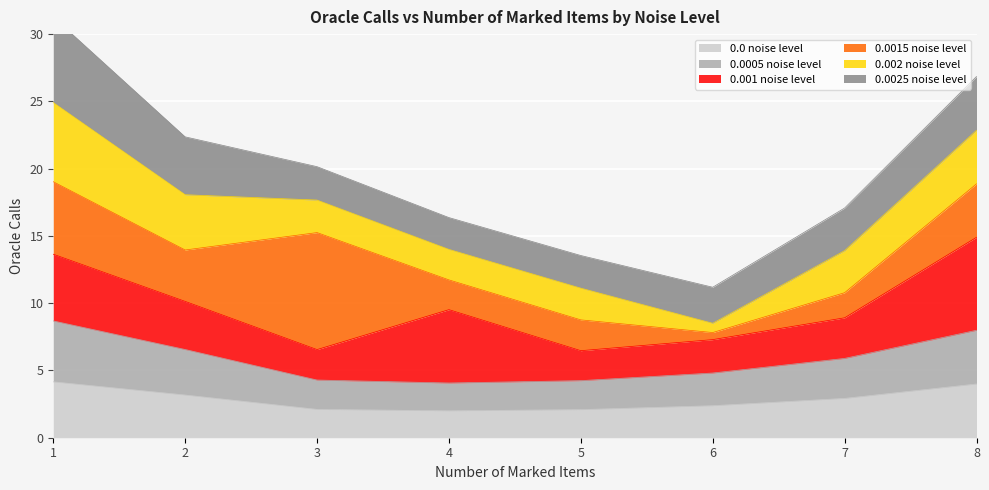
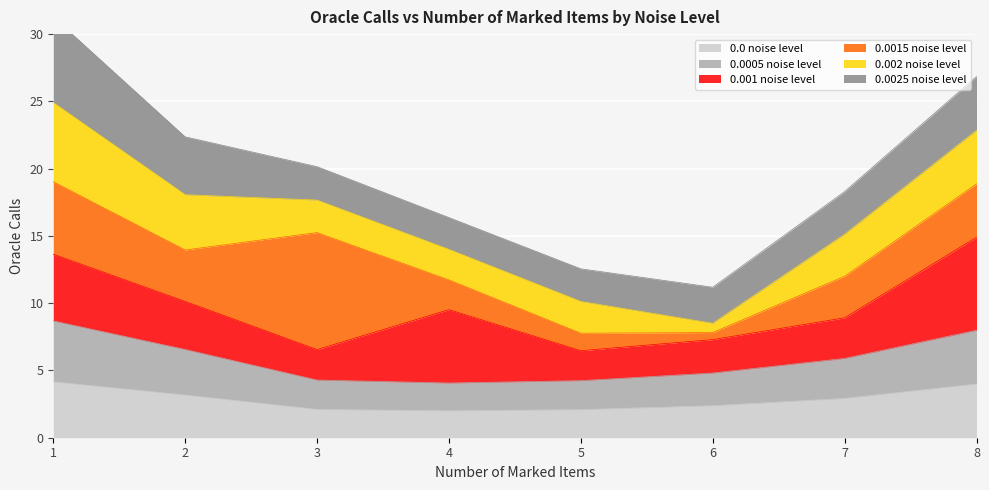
0.0015 noise level, 5: 2.3 -> 1.3
0.0015 noise level, 7: 1.9 -> 3.1
